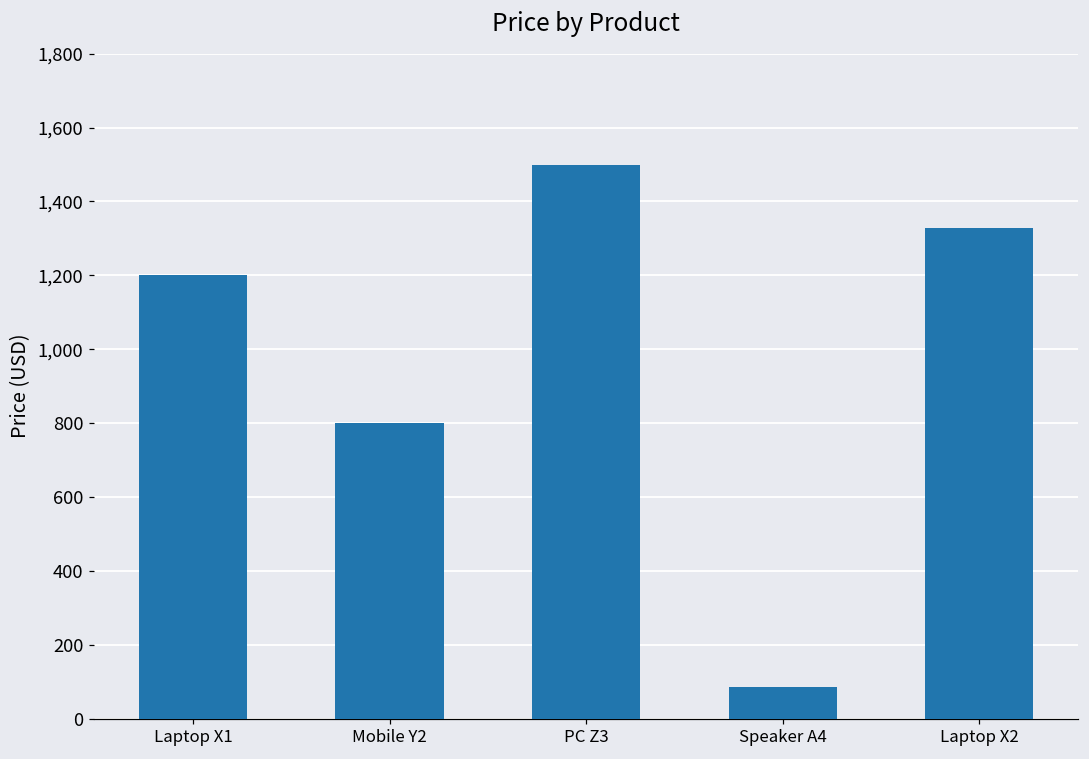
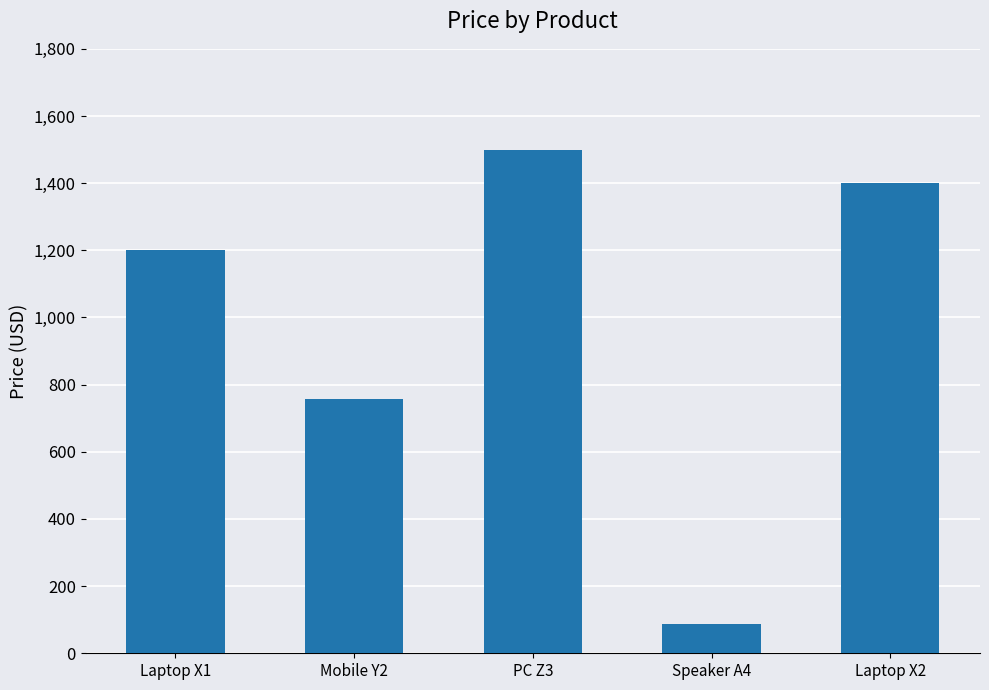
Mobile Y2: 800 -> 760
Laptop X2: 1,330 -> 1,400
